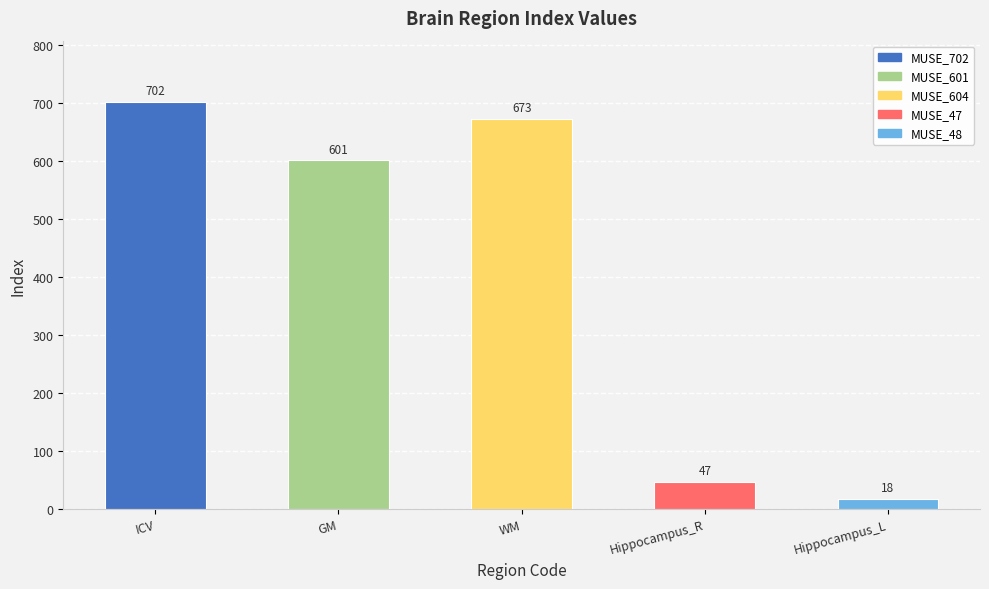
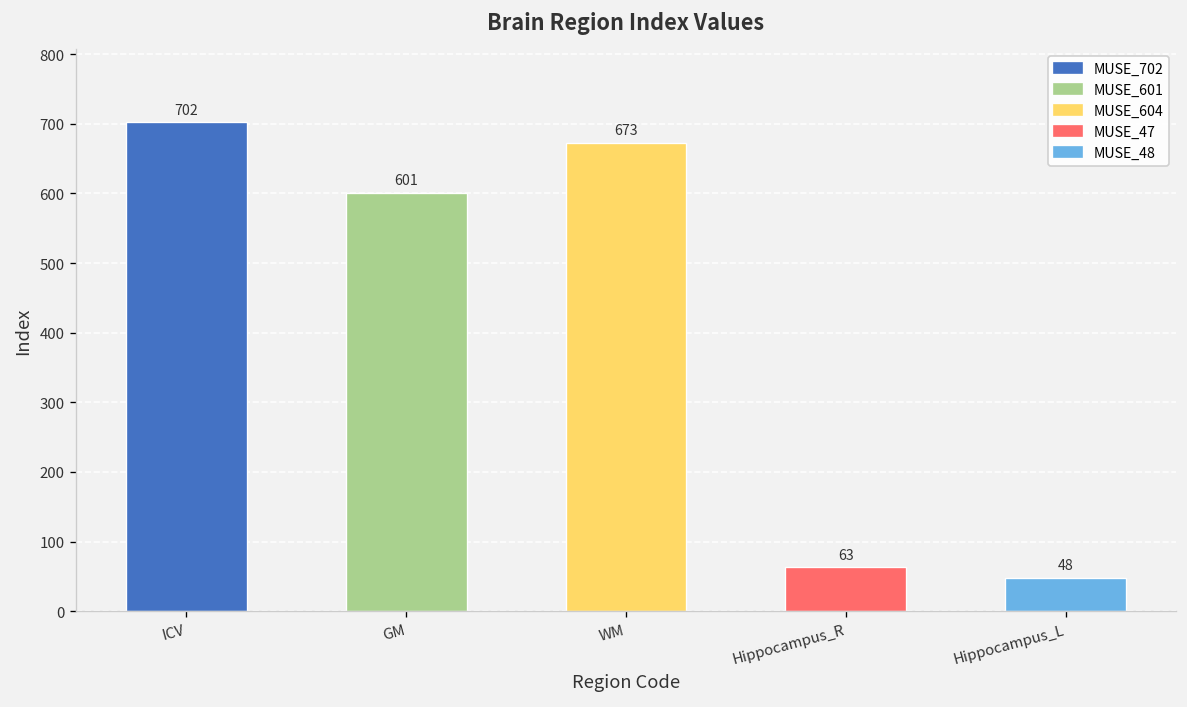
Hippocampus_R: 47 -> 63
Hippocampus_L: 18 -> 48
